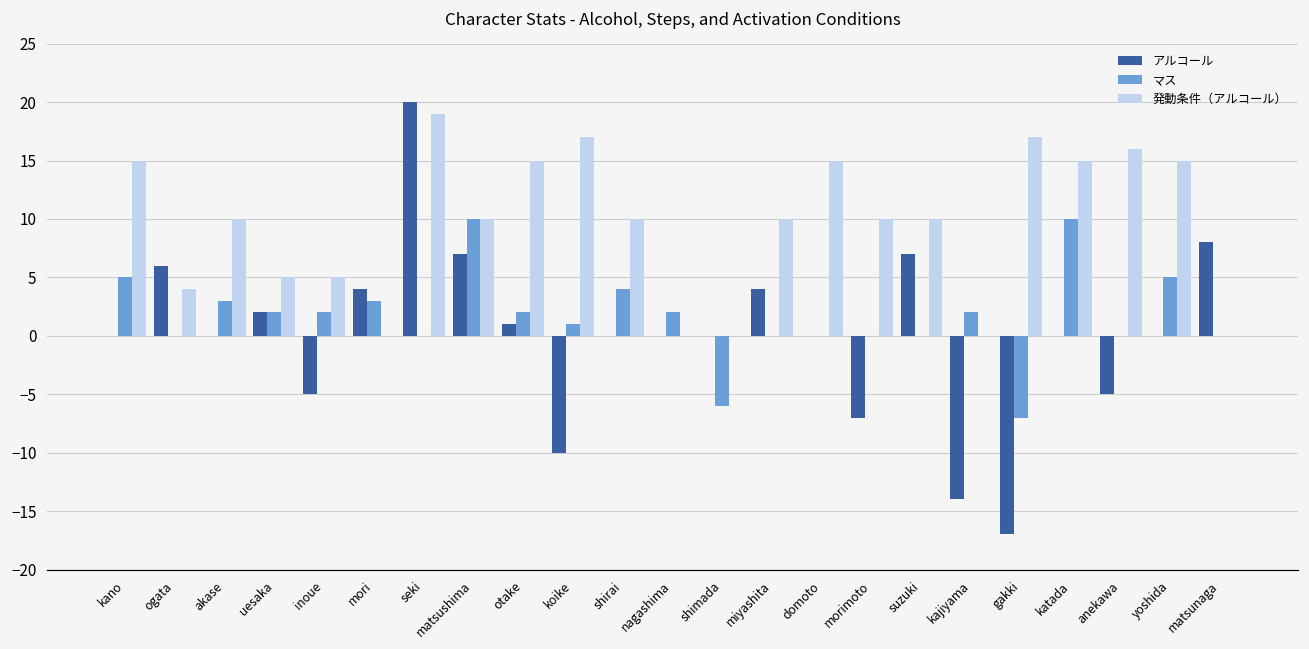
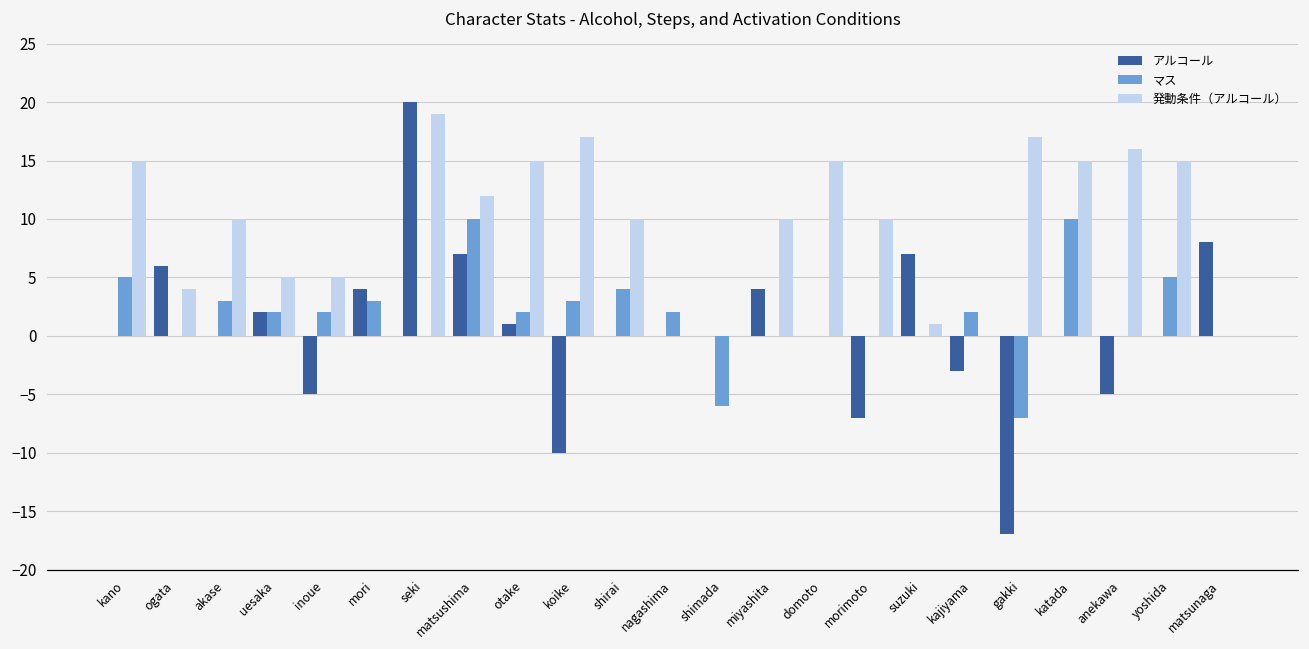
発動条件（アルコール）, matsushima: 10 -> 12
マス, koike: 1 -> 3
発動条件（アルコール）, suzuki: 10 -> 1
アルコール, kajiyama: -14 -> -3
